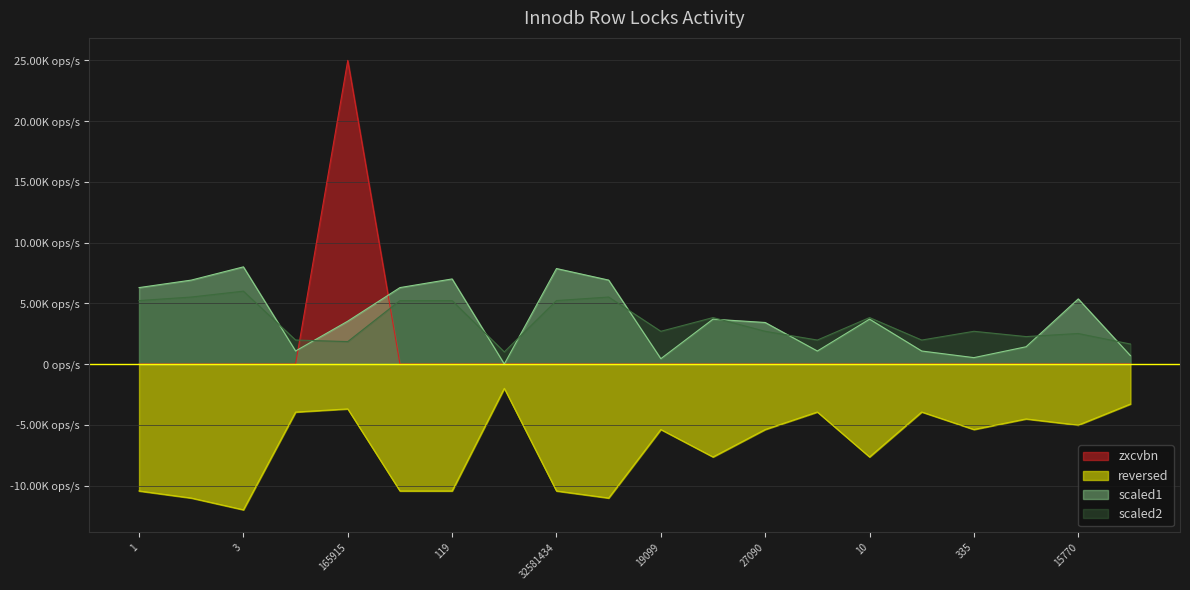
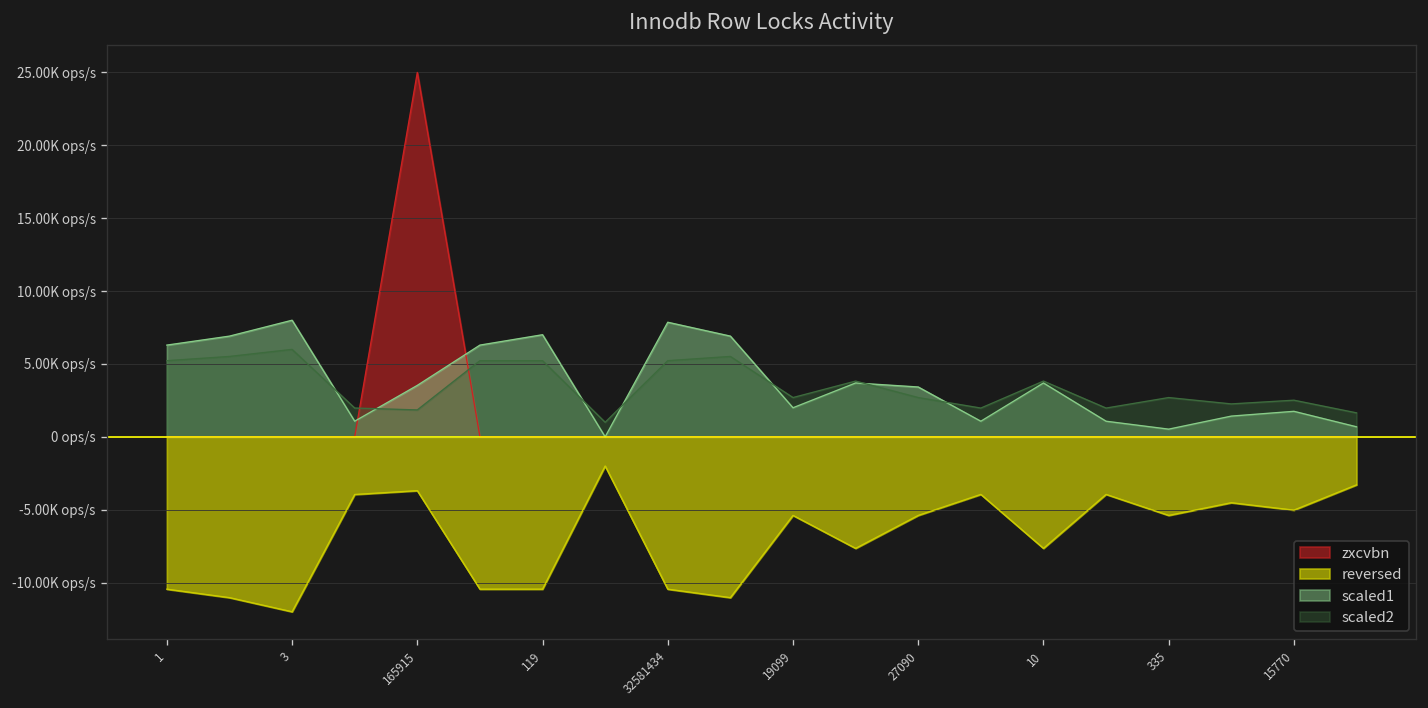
scaled1, 19099: 0.4K ops/s -> 2.0K ops/s
scaled1, 15770: 5.4K ops/s -> 1.8K ops/s
